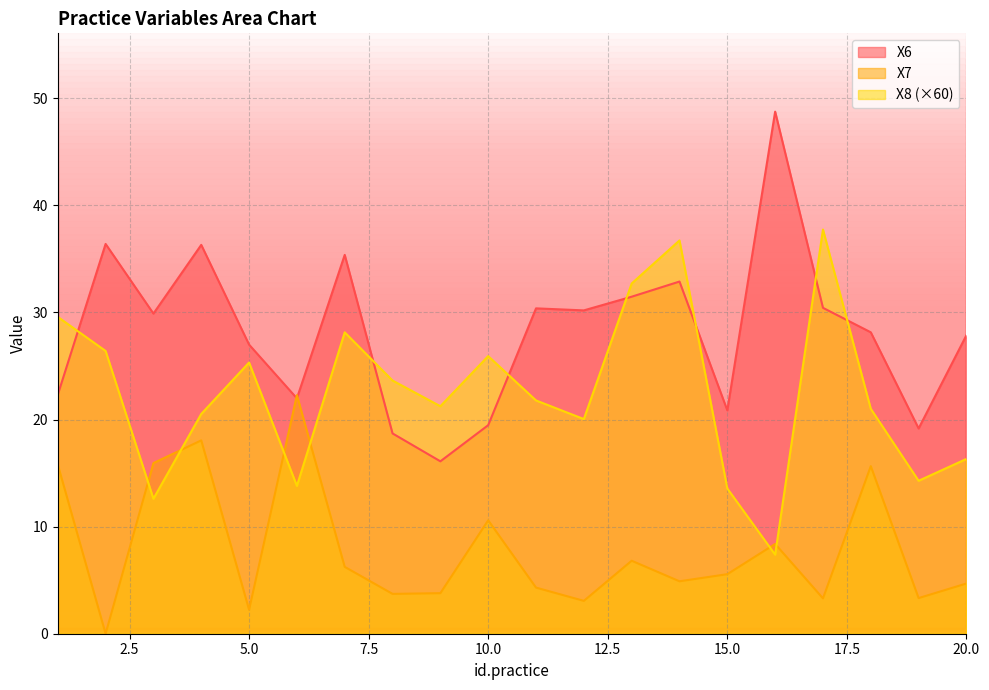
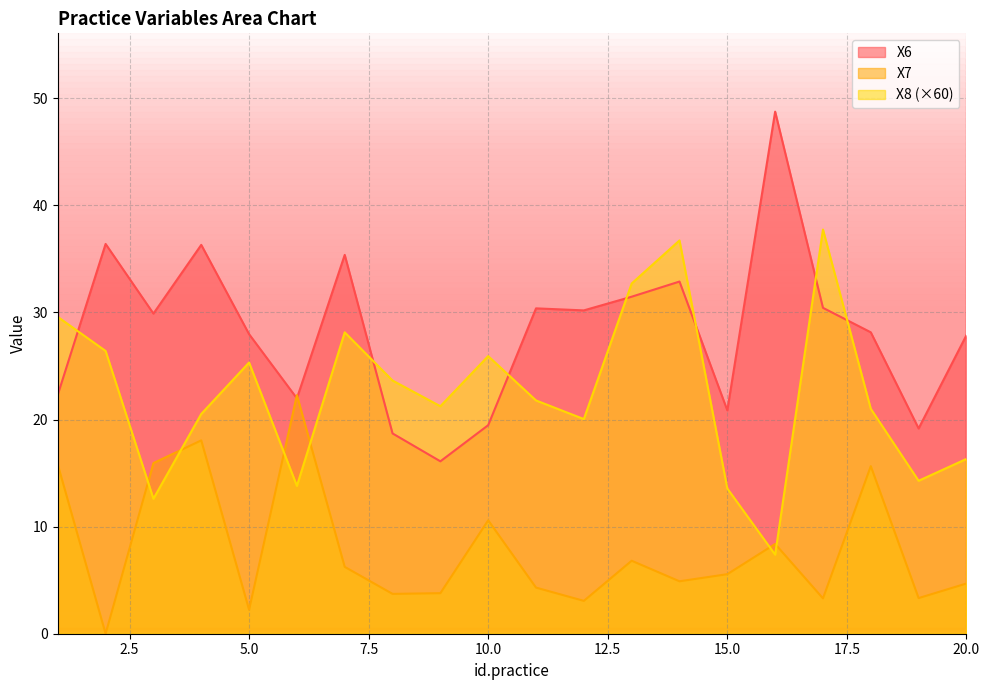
X6, 5.0: 27.0 -> 28.0
